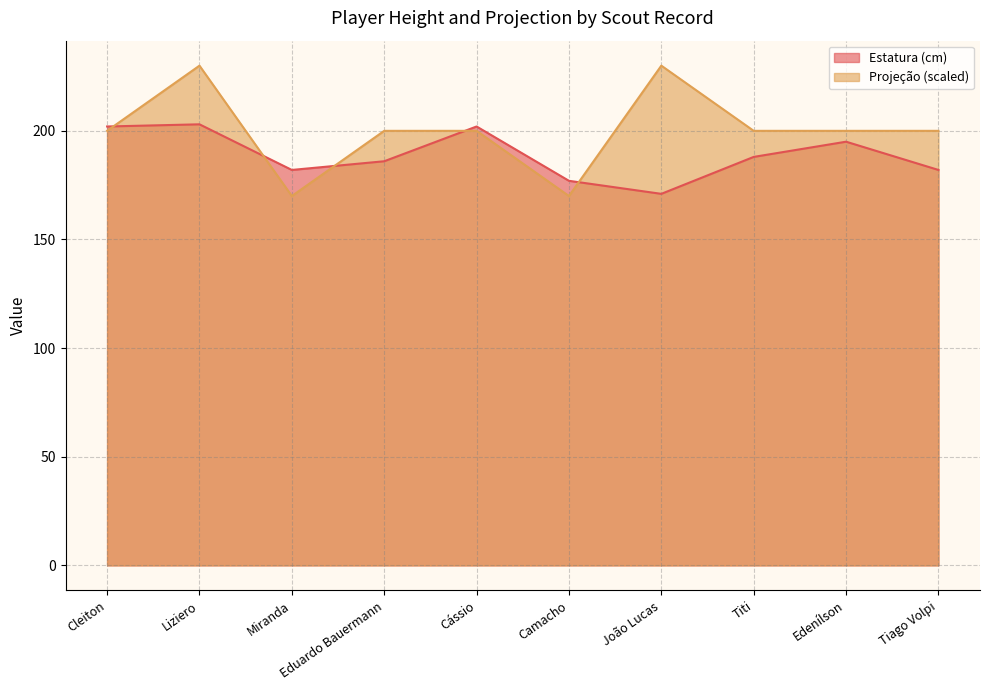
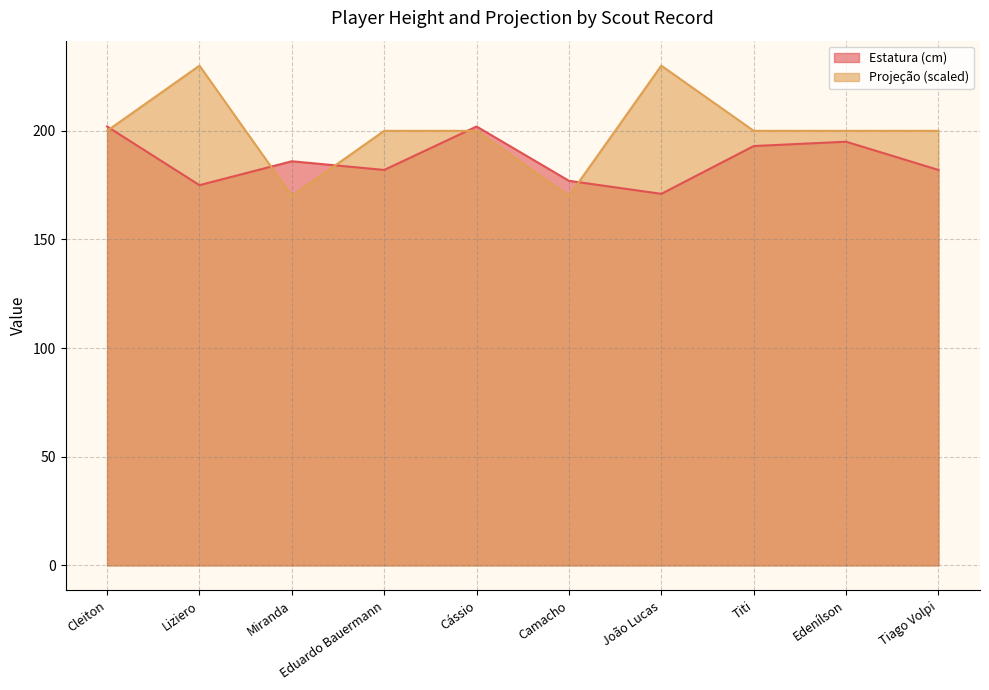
Estatura (cm), Liziero: 203 -> 175
Estatura (cm), Miranda: 182 -> 186
Estatura (cm), Eduardo Bauermann: 186 -> 182
Estatura (cm), Titi: 188 -> 193
